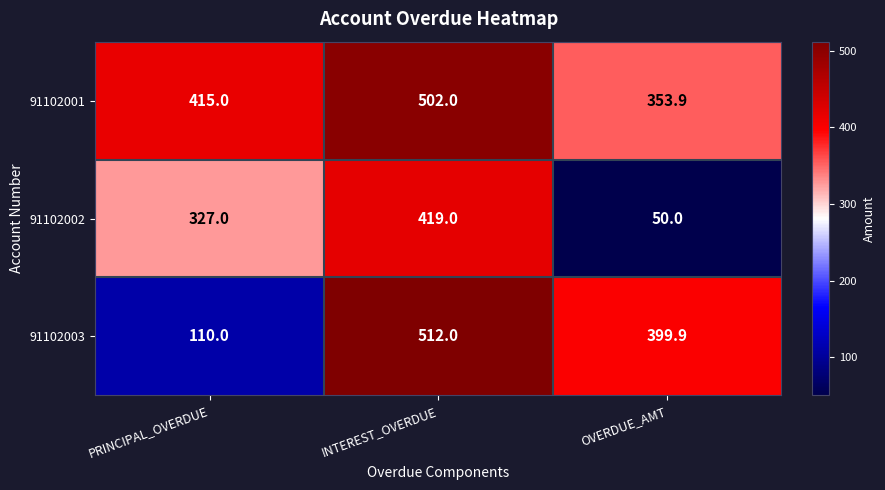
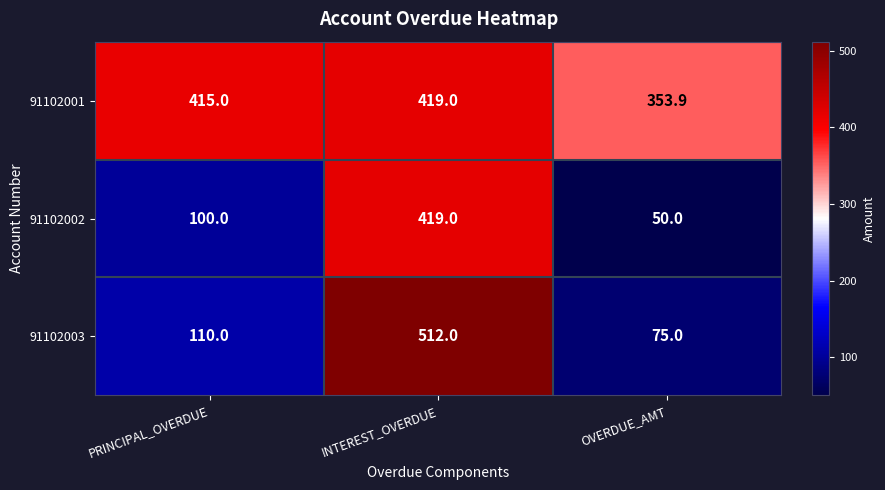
91102001, INTEREST_OVERDUE: 502.0 -> 419.0
91102002, PRINCIPAL_OVERDUE: 327.0 -> 100.0
91102003, OVERDUE_AMT: 399.9 -> 75.0
